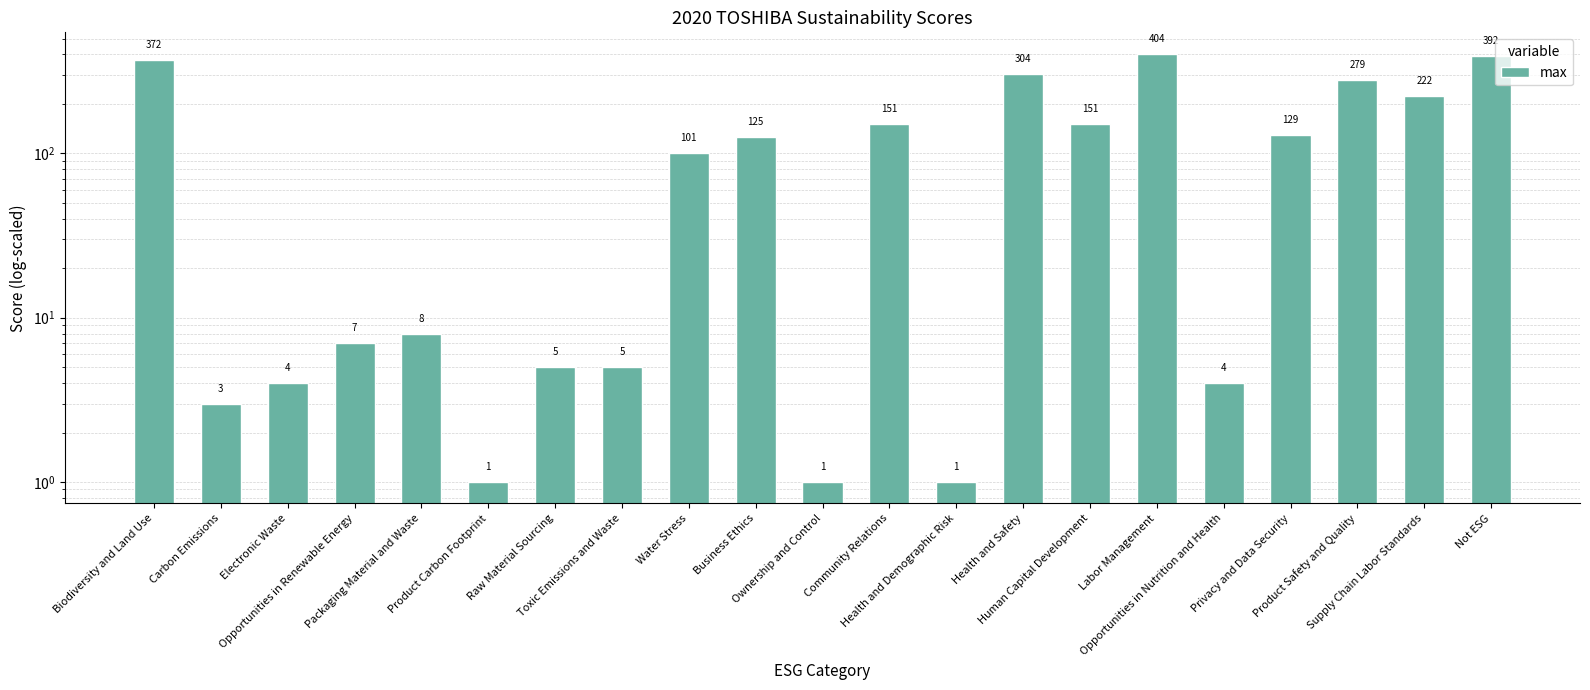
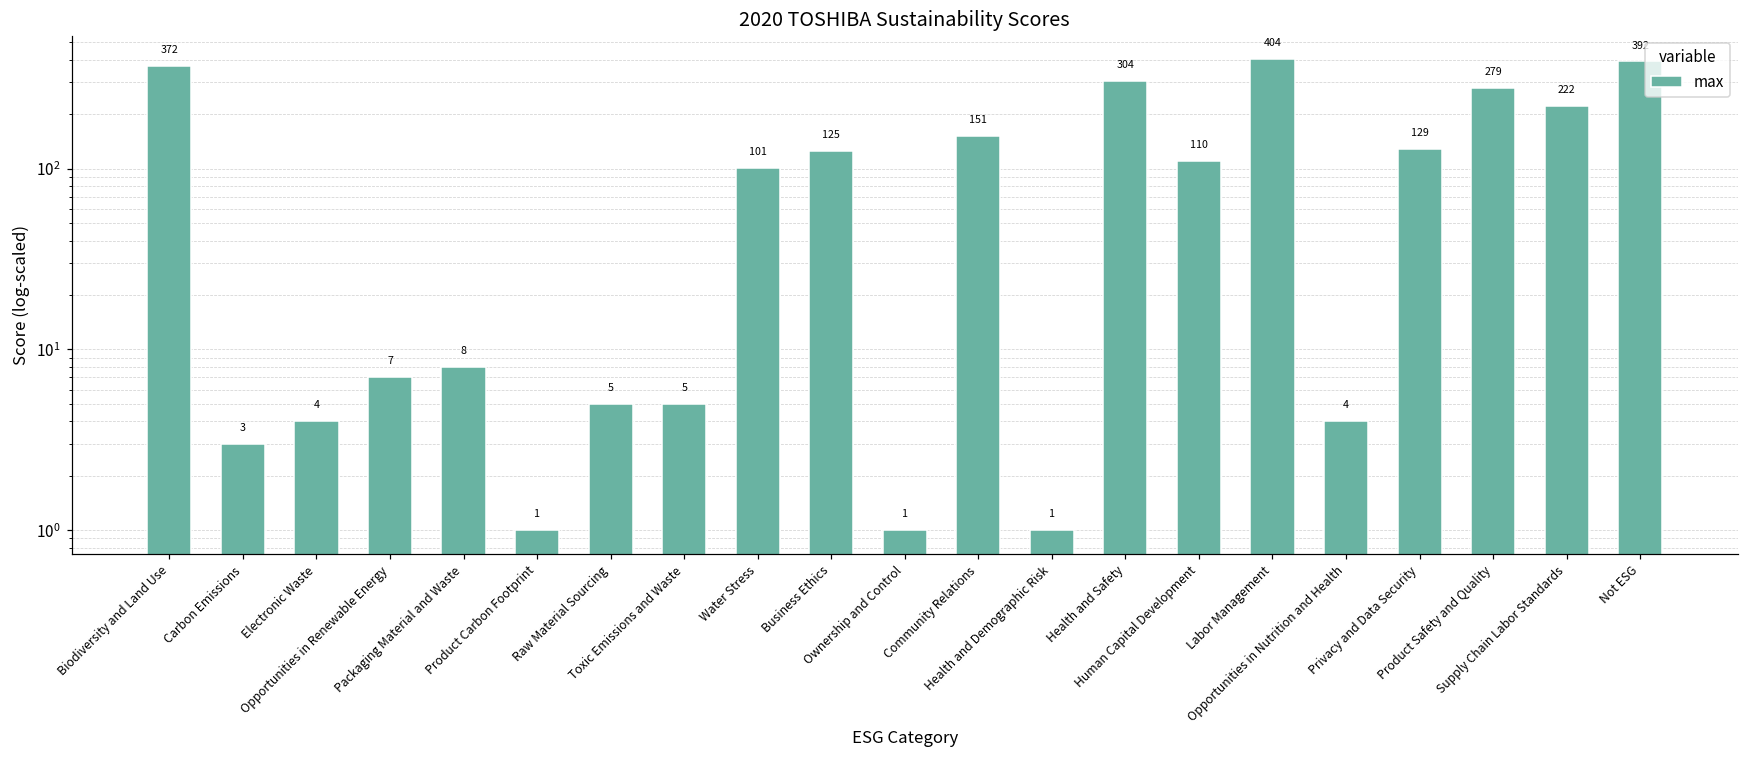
Human Capital Development: 151 -> 110
